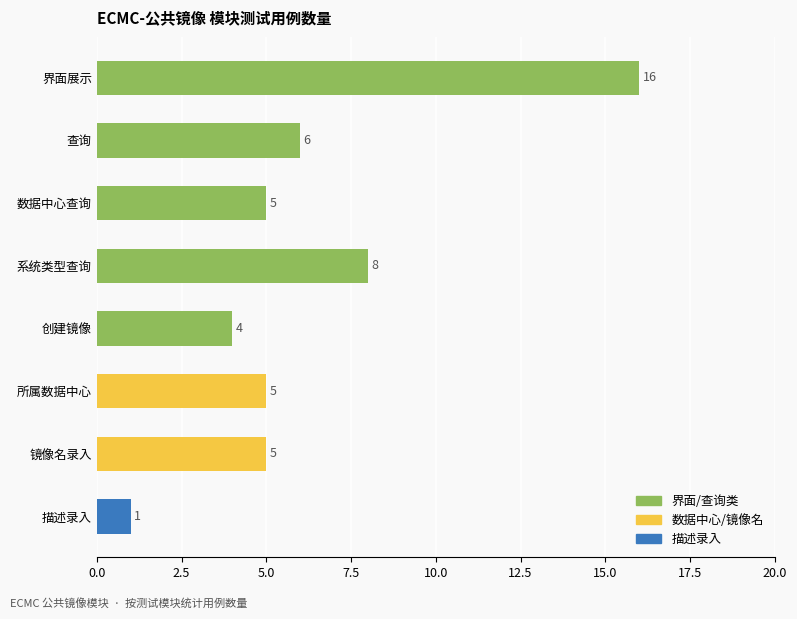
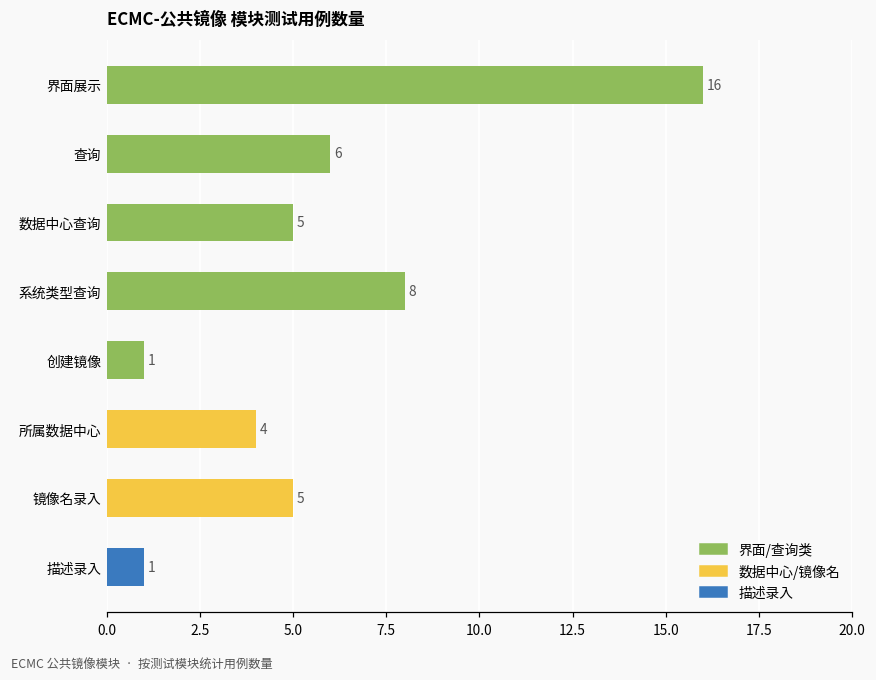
创建镜像: 4 -> 1
所属数据中心: 5 -> 4
